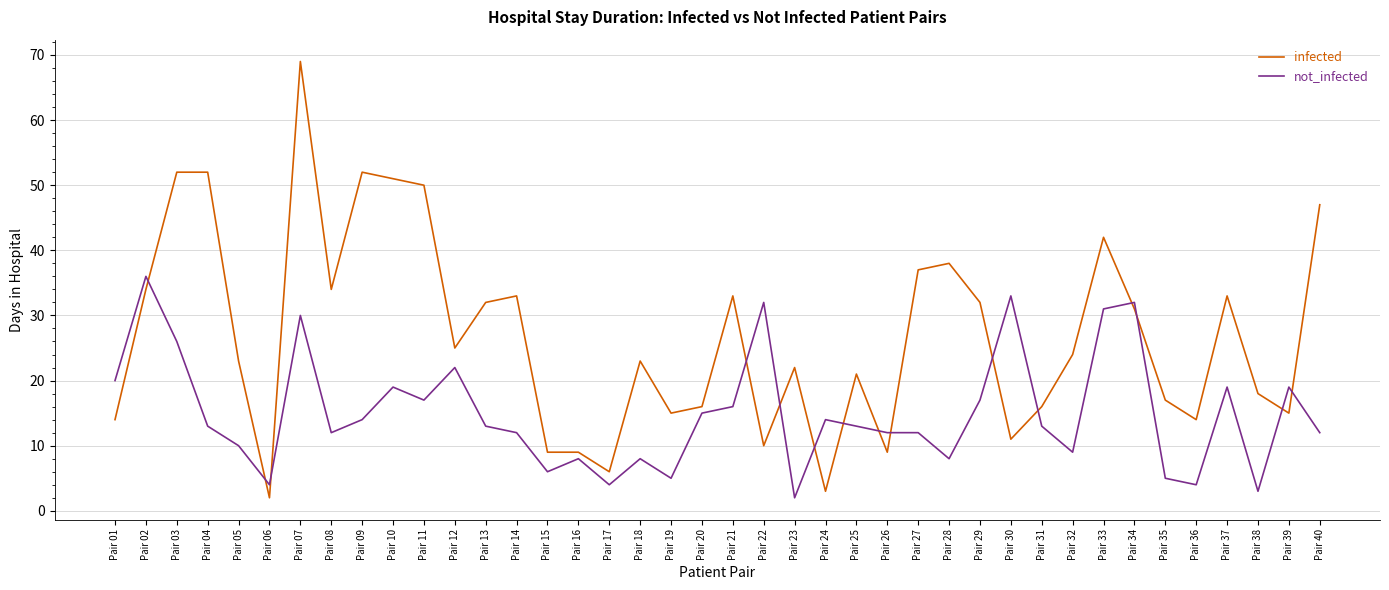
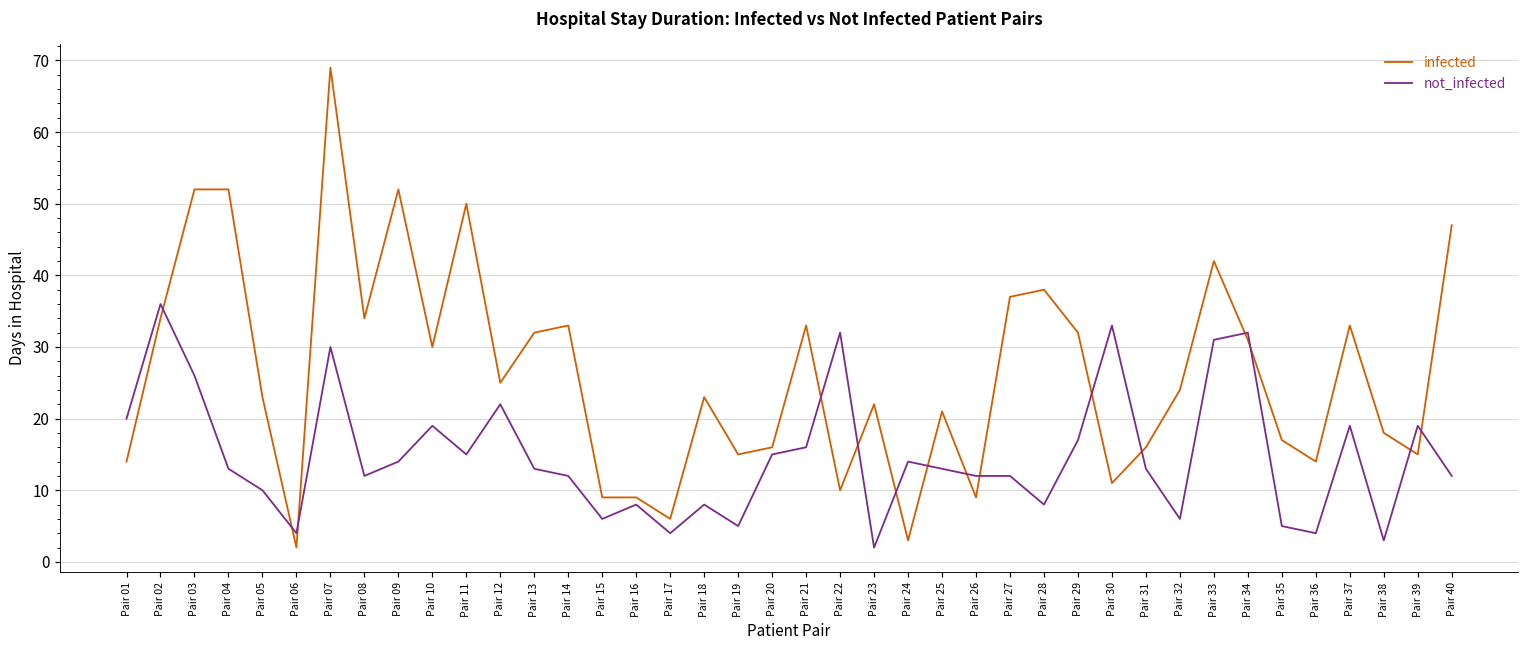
infected, Pair 10: 51 -> 30
not_infected, Pair 11: 17 -> 15
not_infected, Pair 32: 9 -> 6
